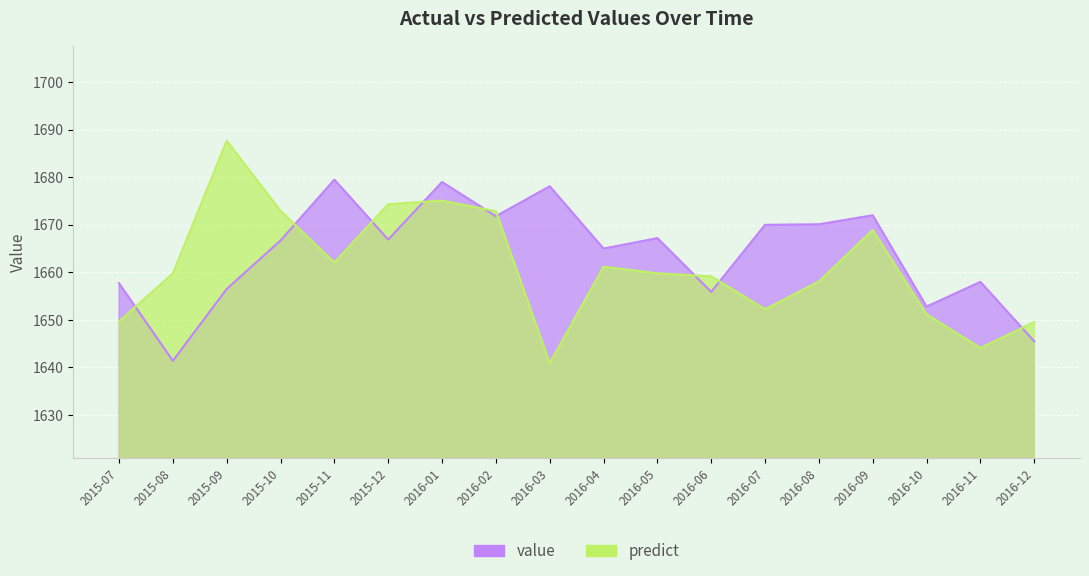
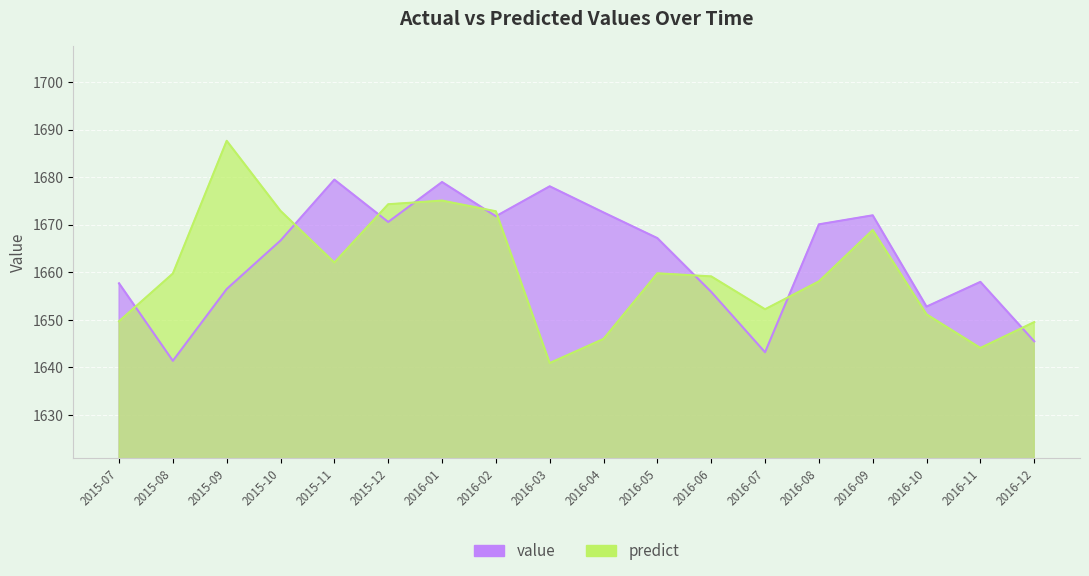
value, 2015-12: 1667 -> 1671
value, 2016-04: 1665 -> 1673
predict, 2016-04: 1661 -> 1646
value, 2016-07: 1670 -> 1643
